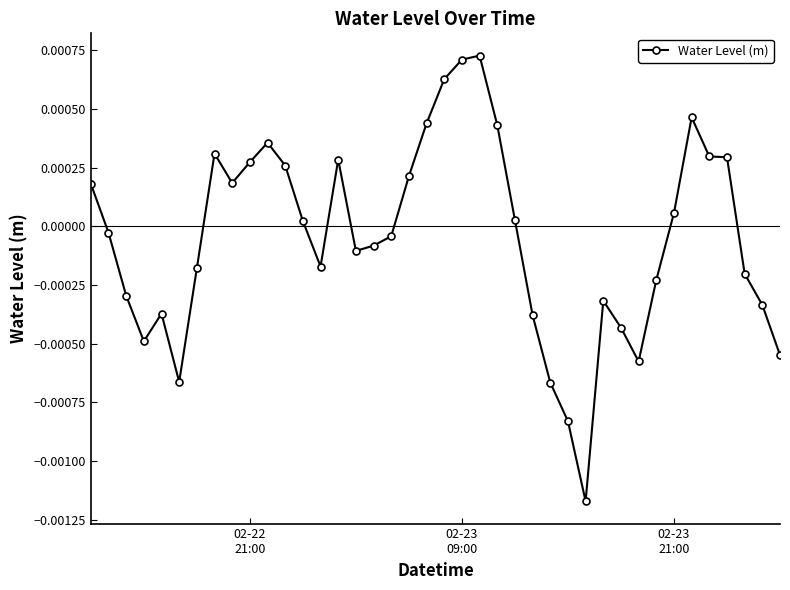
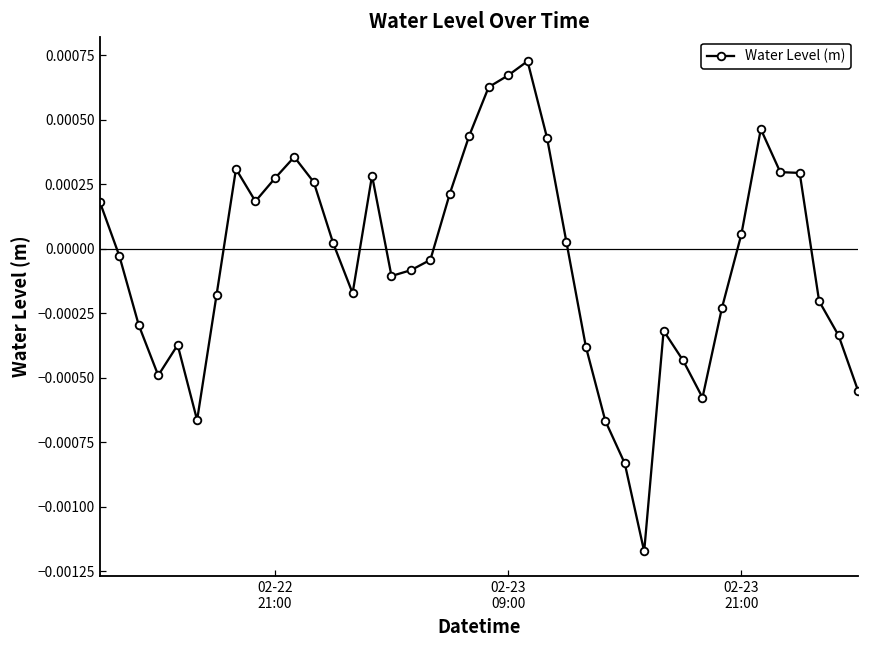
02-23 09:00: 0.00071 -> 0.00067
